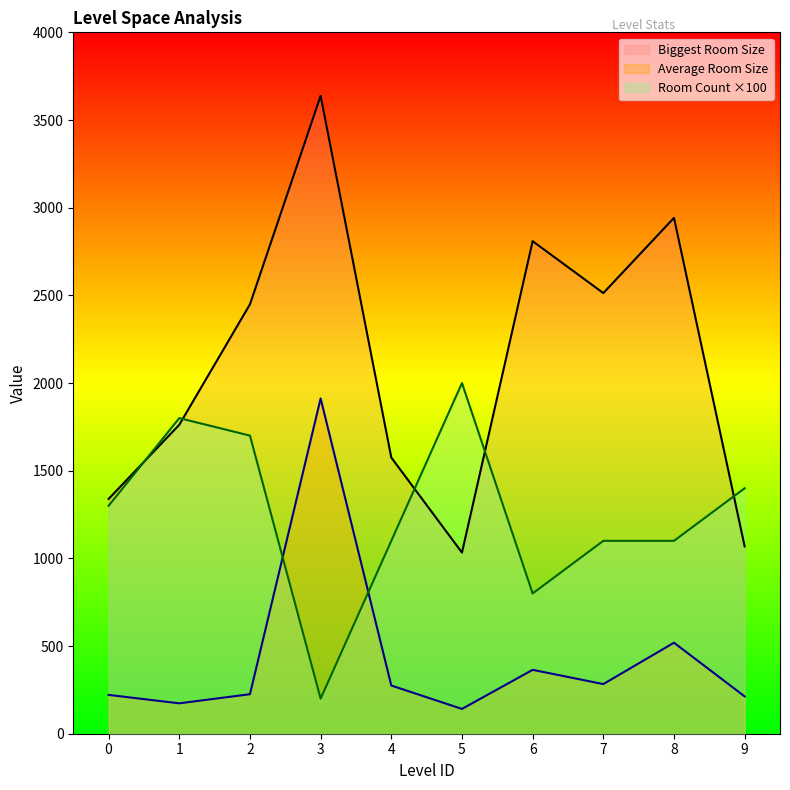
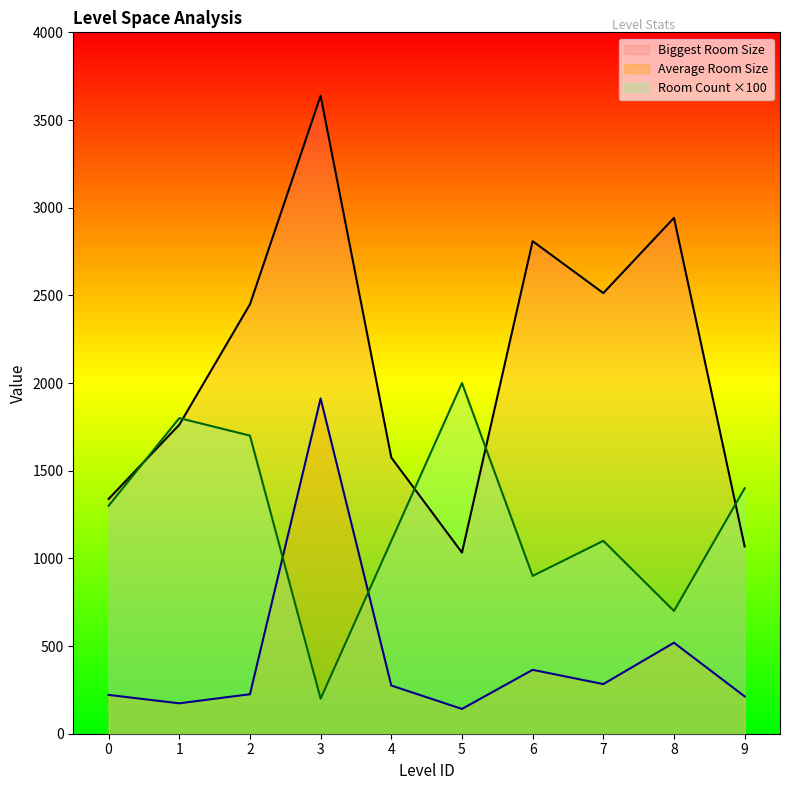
Room Count ×100, 6: 800 -> 900
Room Count ×100, 8: 1100 -> 700
